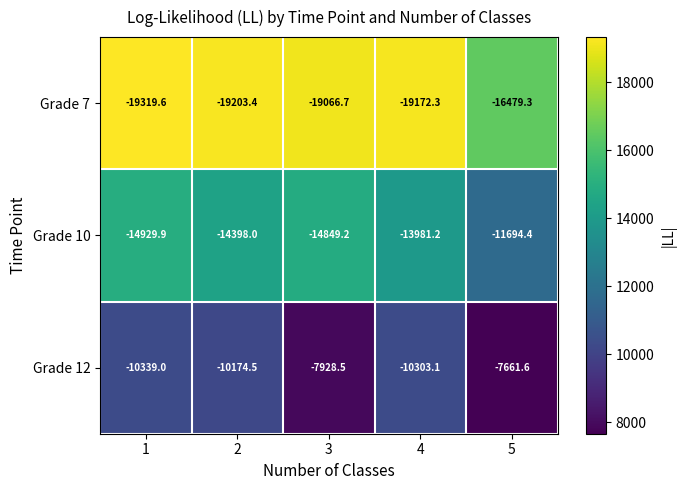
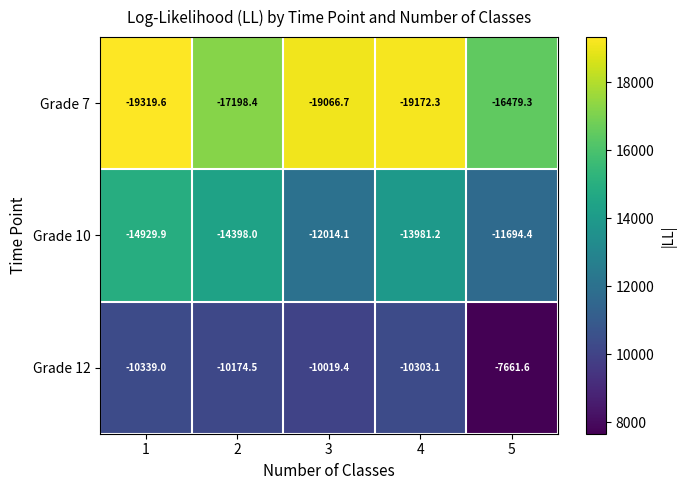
Grade 7, 2: -19203.4 -> -17198.4
Grade 10, 3: -14849.2 -> -12014.1
Grade 12, 3: -7928.5 -> -10019.4
